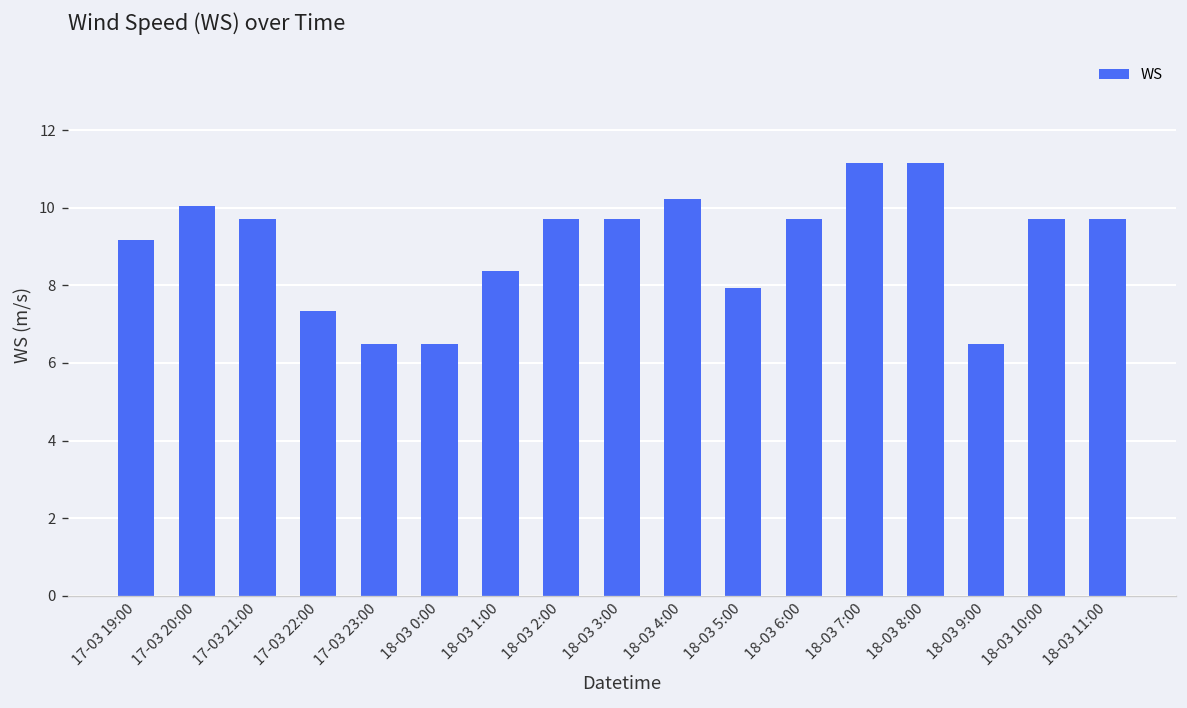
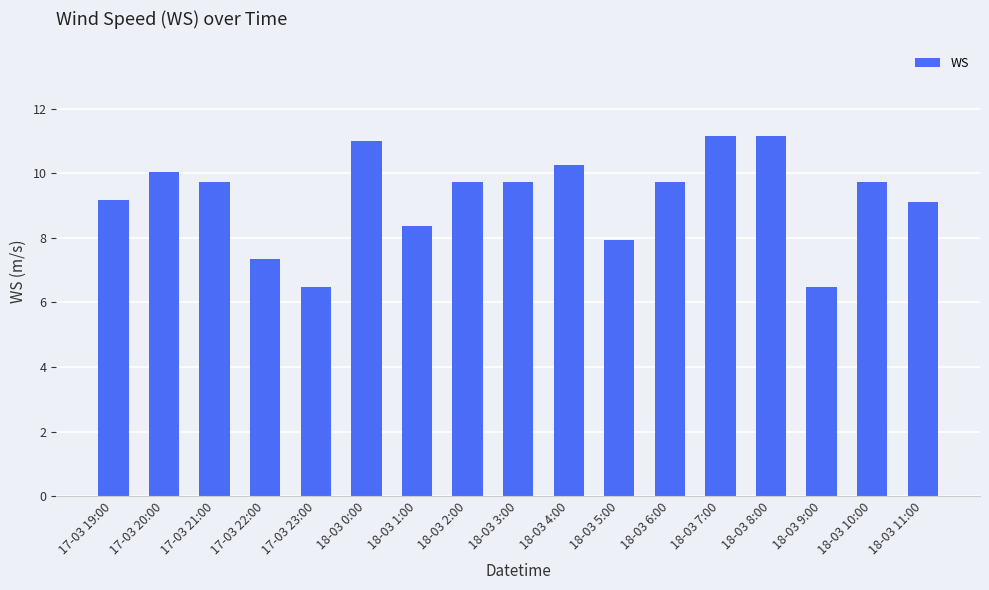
18-03 0:00: 6.5 -> 11.0
18-03 11:00: 9.7 -> 9.1
